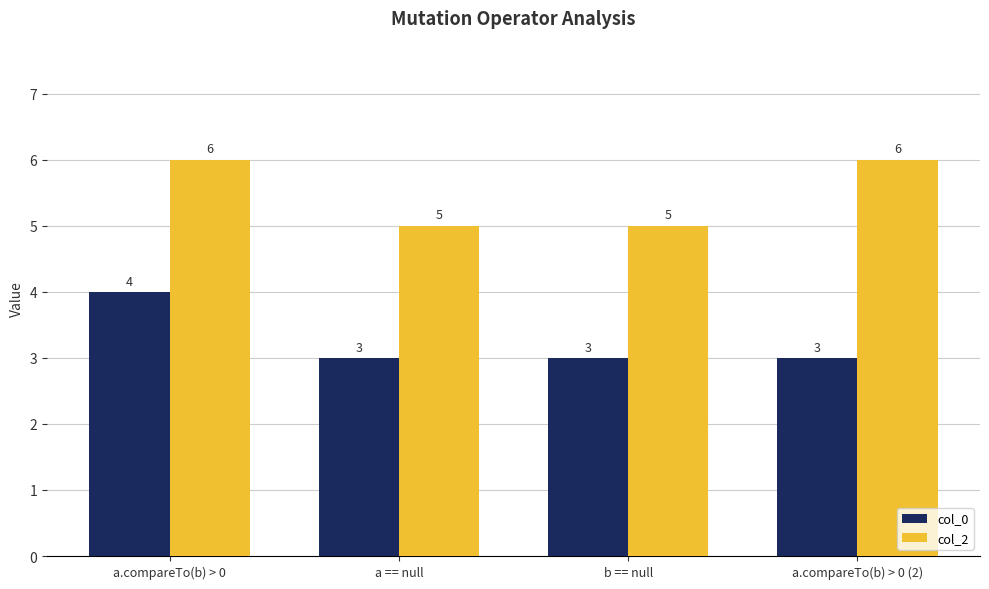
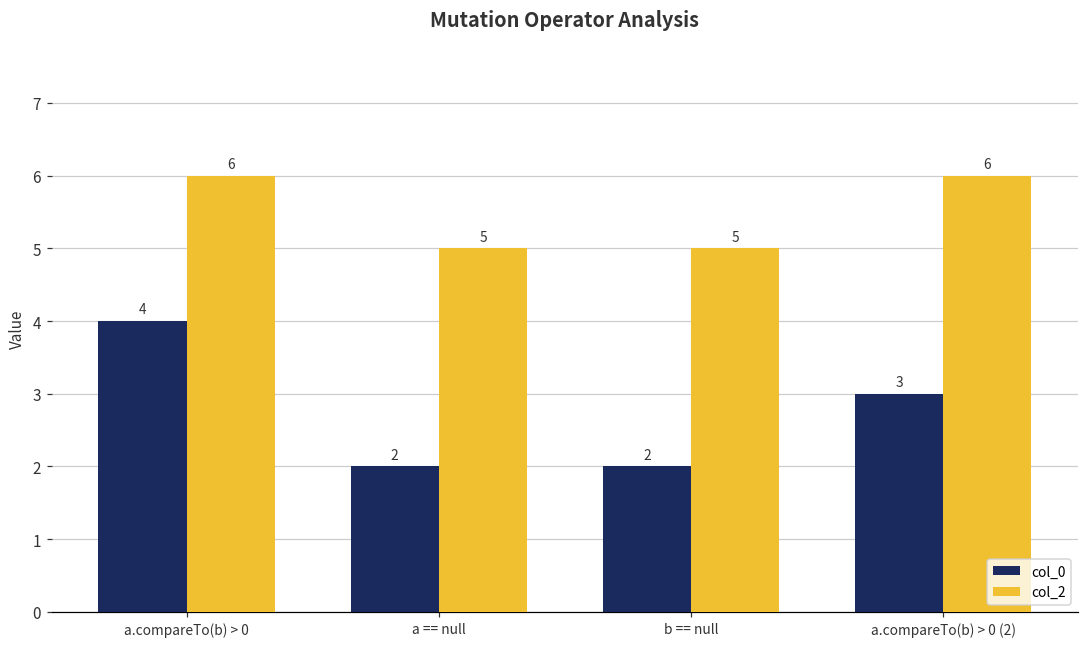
col_0, a == null: 3 -> 2
col_0, b == null: 3 -> 2
